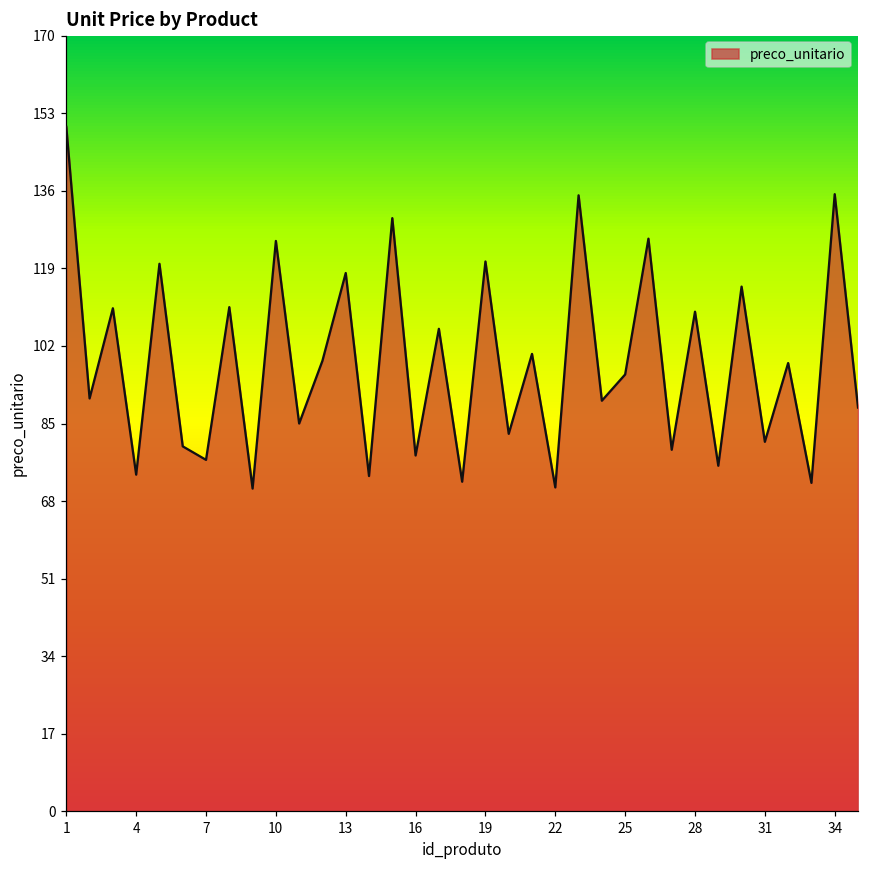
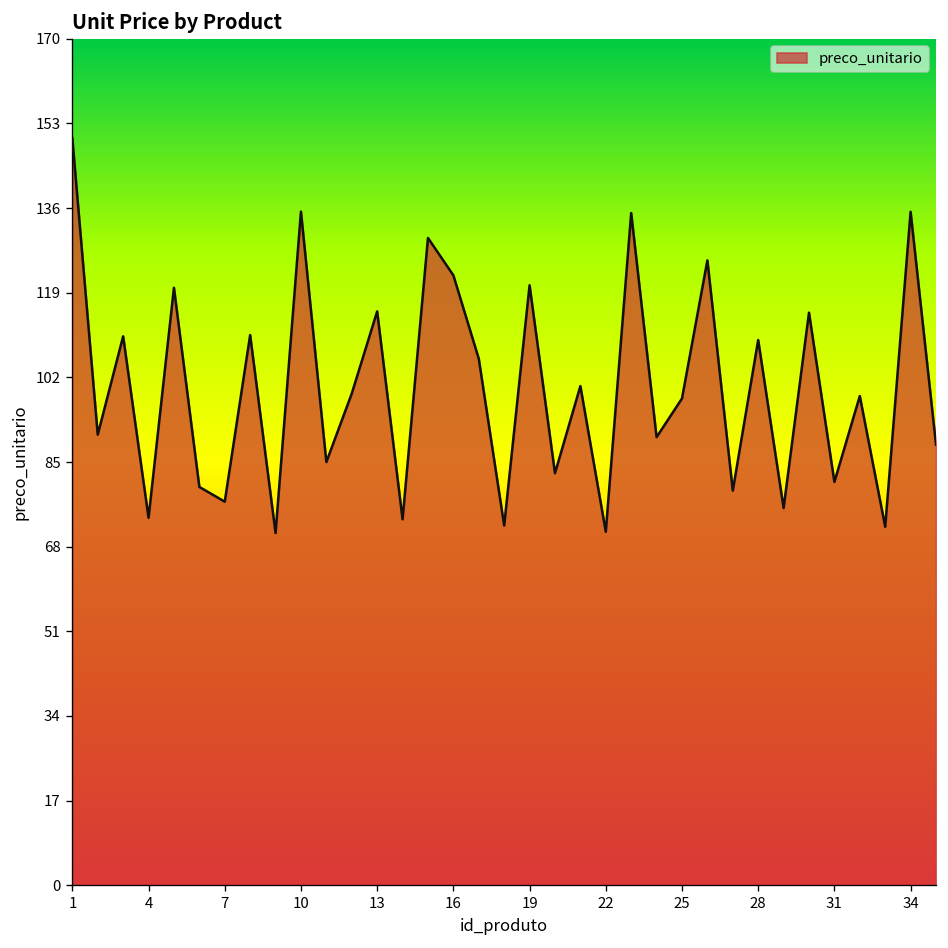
10: 125 -> 135
13: 118 -> 115
16: 78 -> 123
25: 96 -> 98
